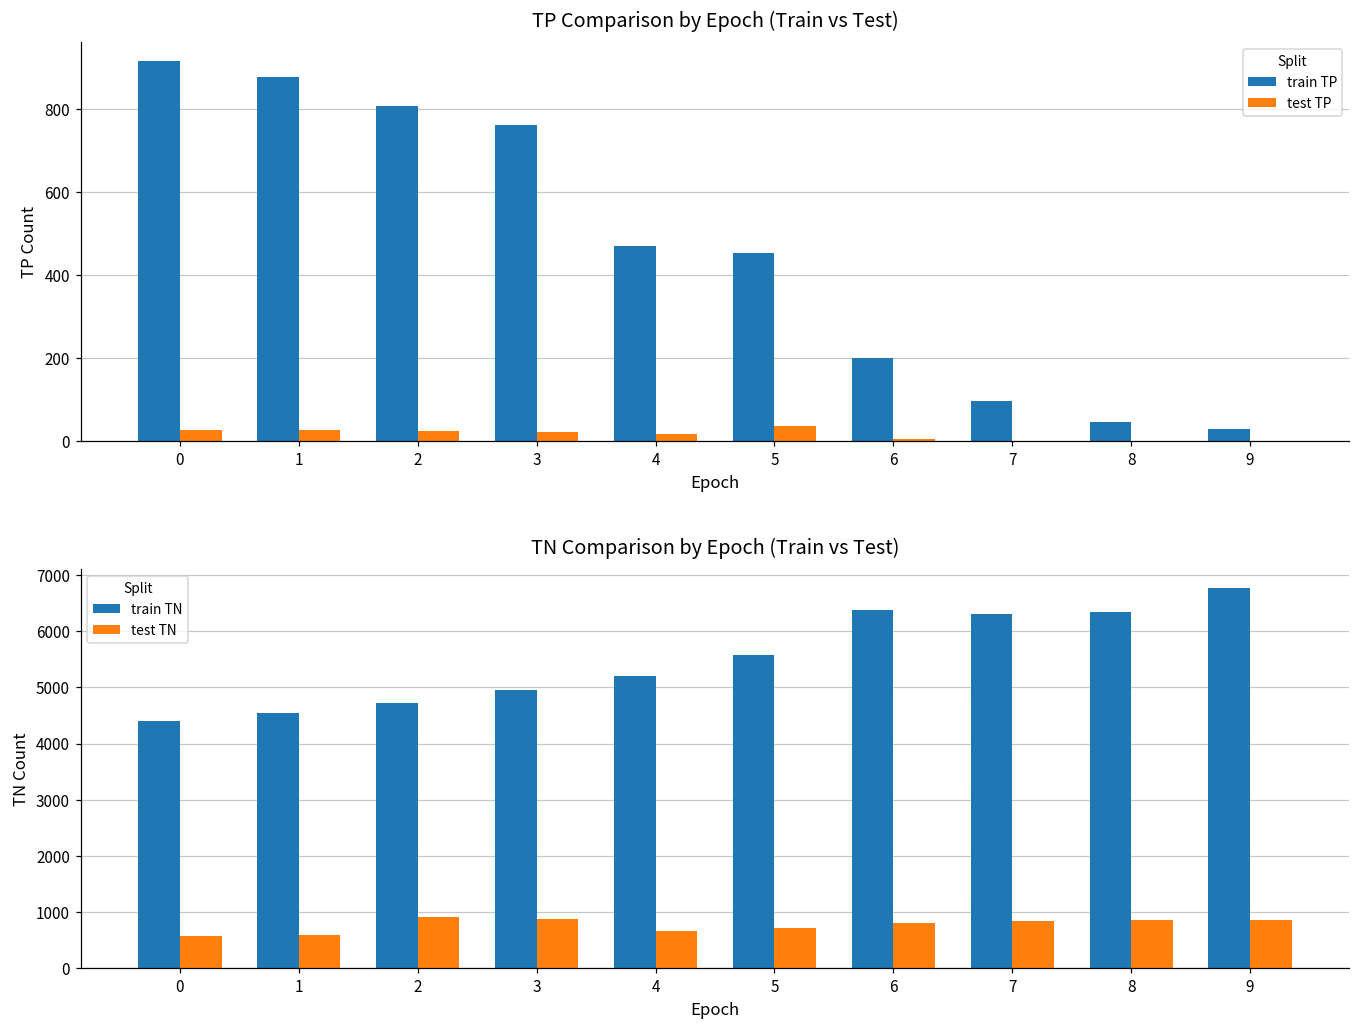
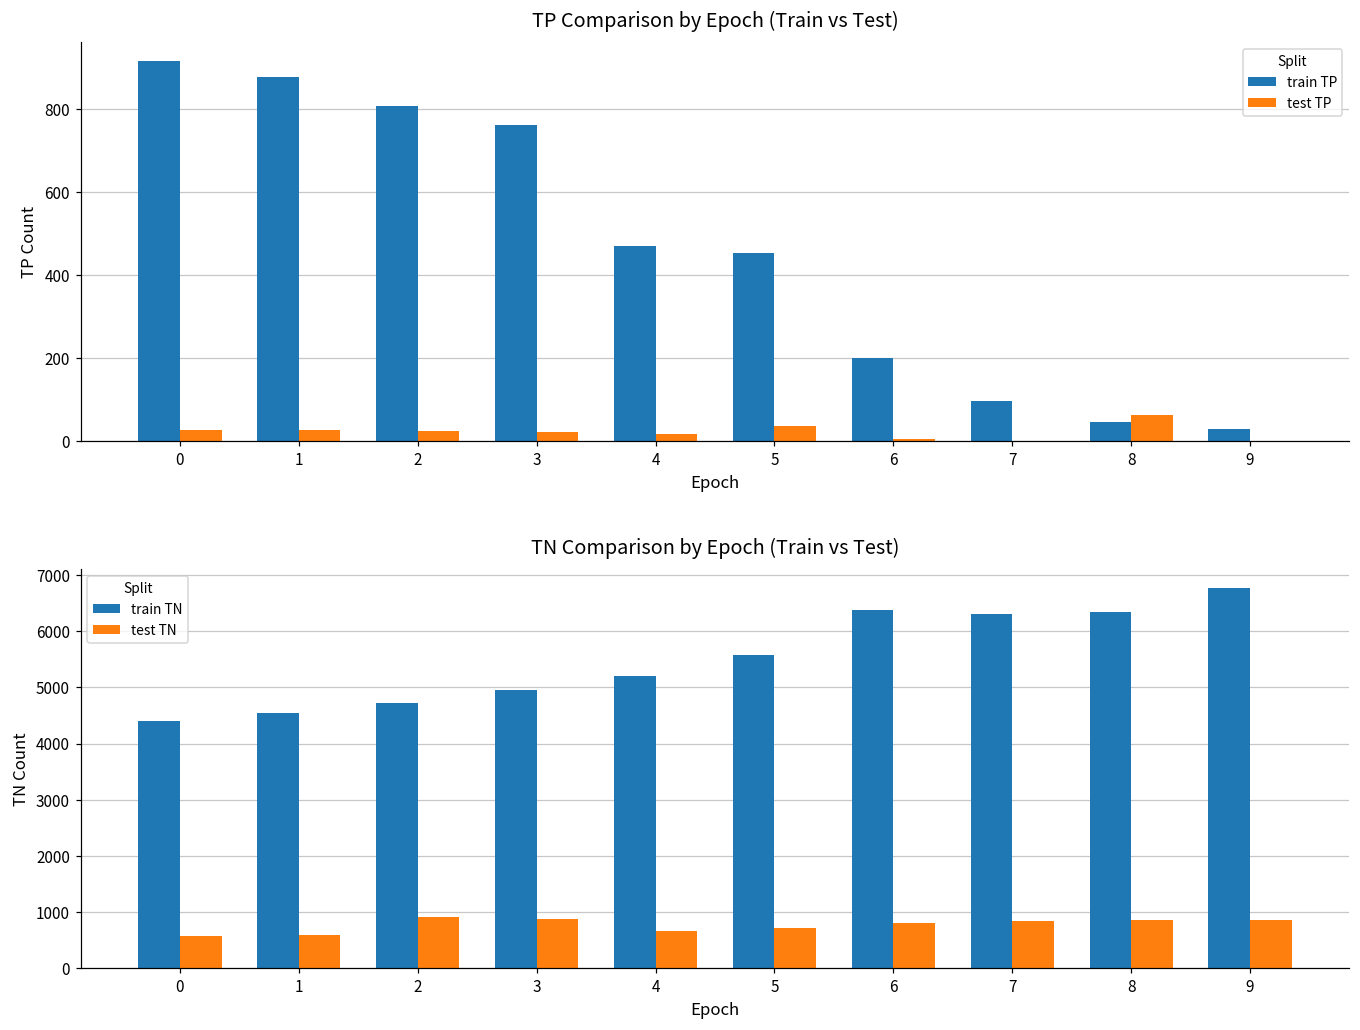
TP Comparison by Epoch (Train vs Test), test TP, 8: 0 -> 60
